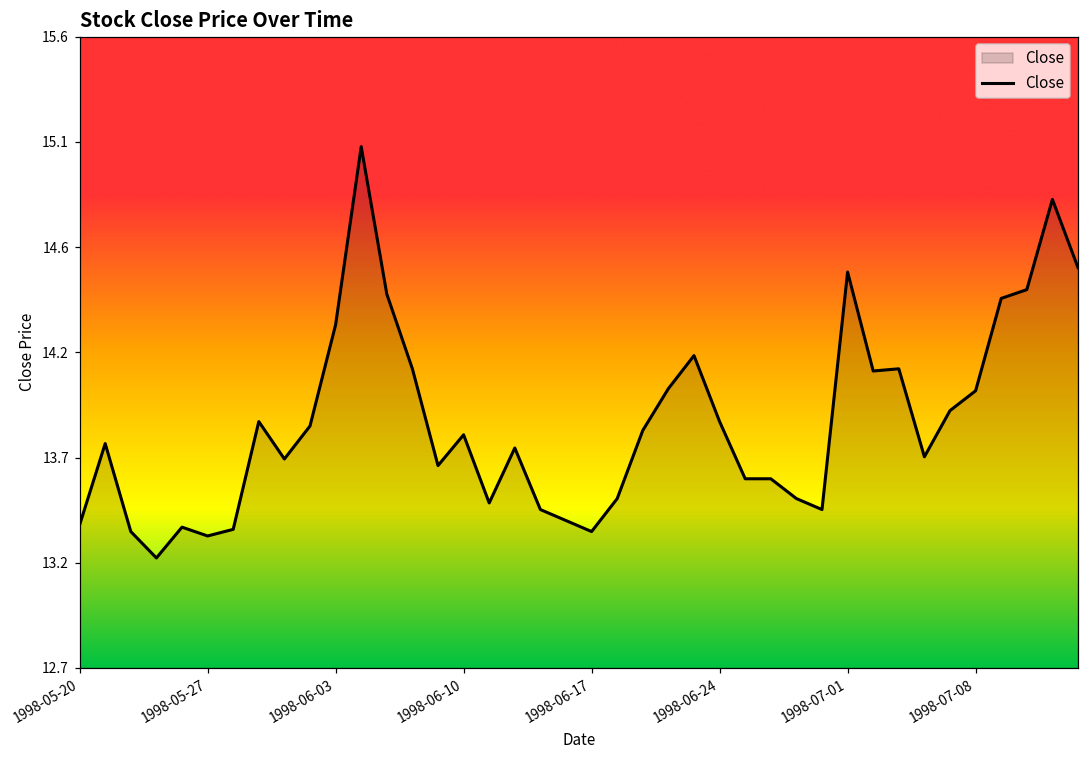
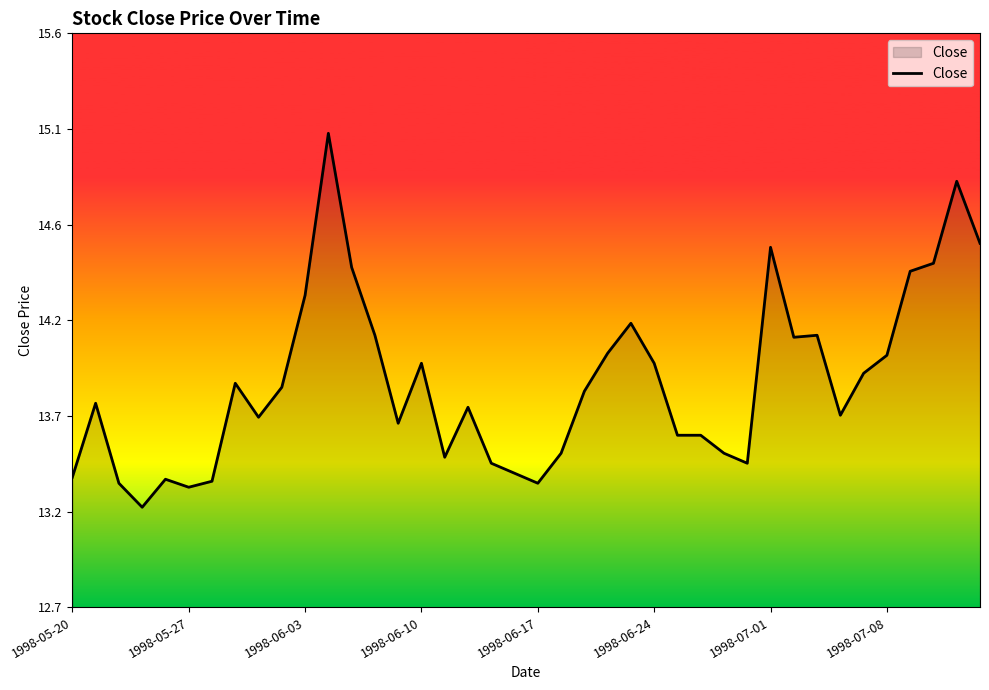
1998-06-10: 13.79 -> 13.95
1998-06-24: 13.85 -> 13.95
